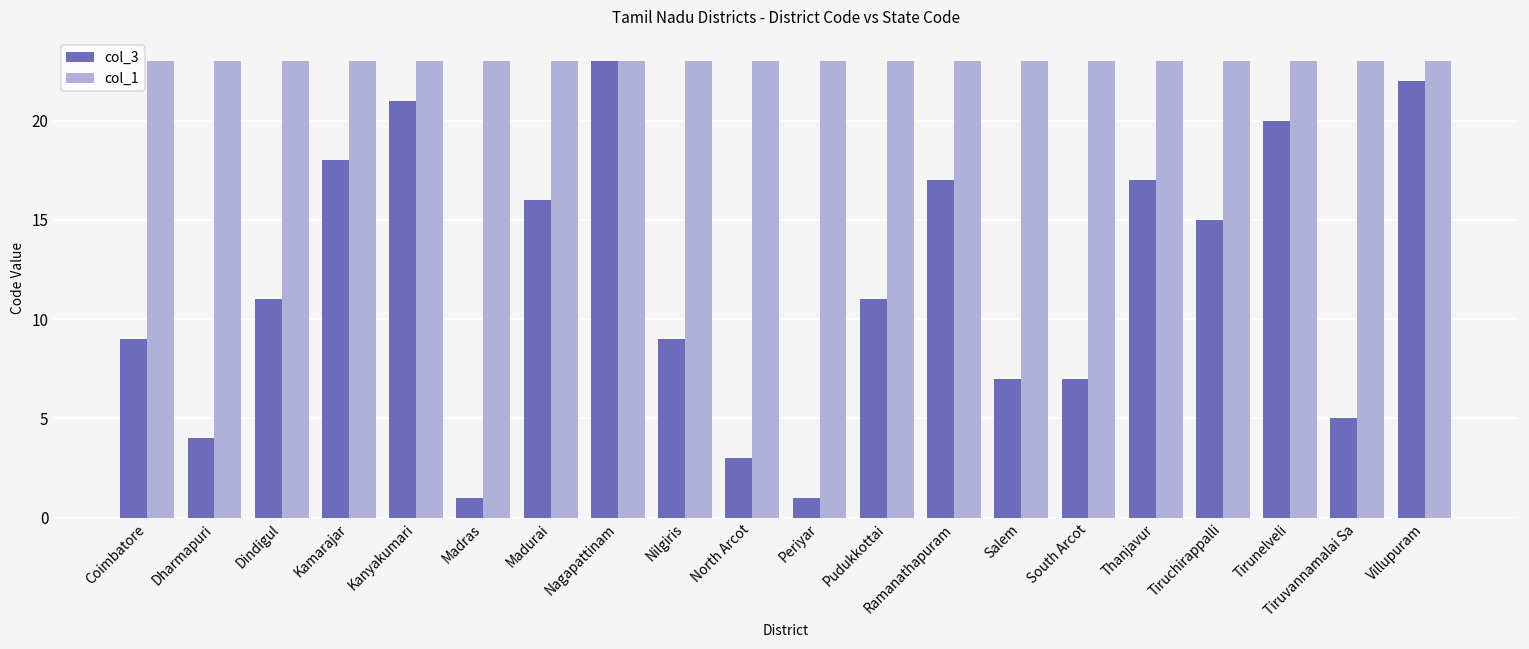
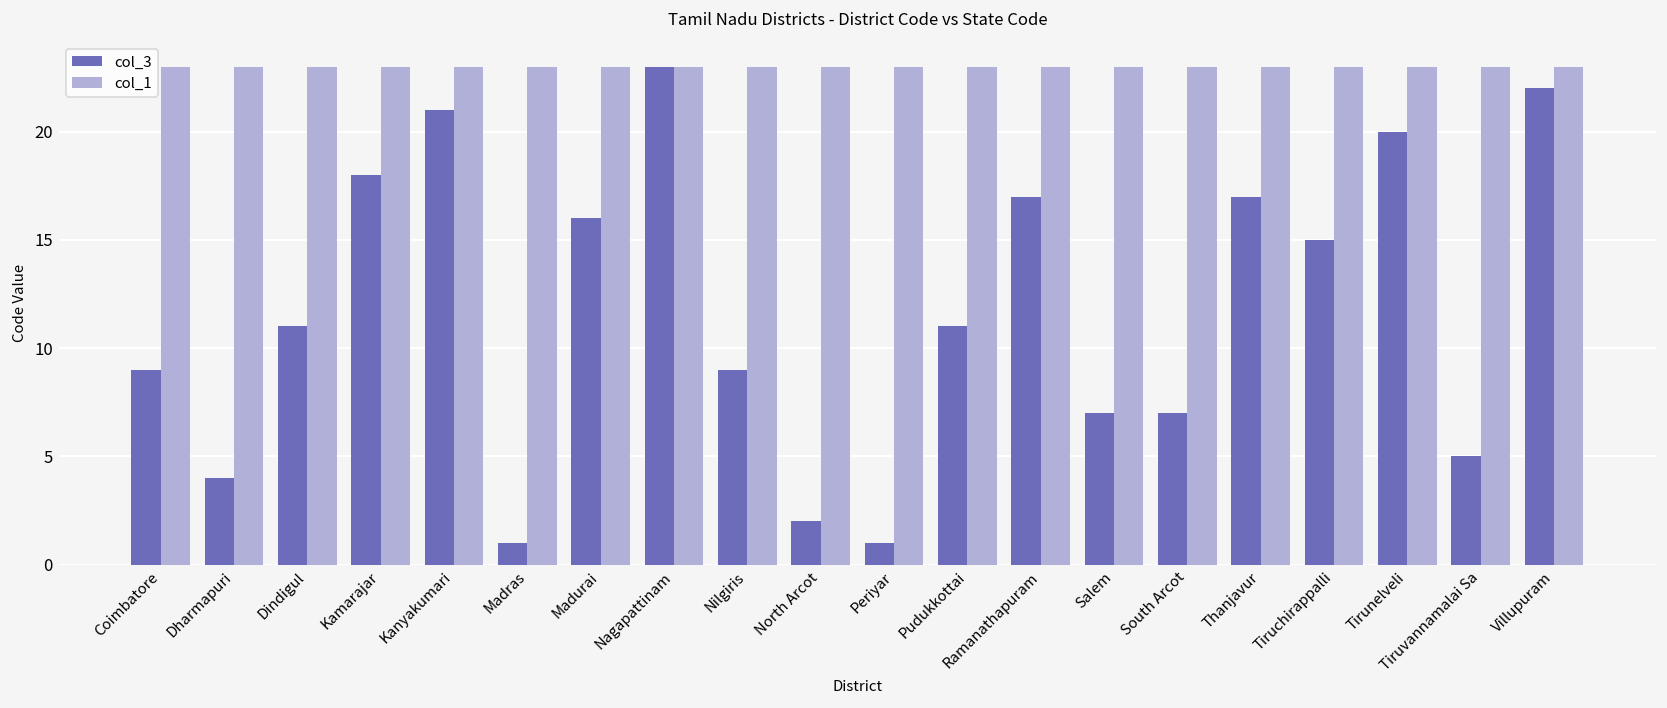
col_3, North Arcot: 3 -> 2
